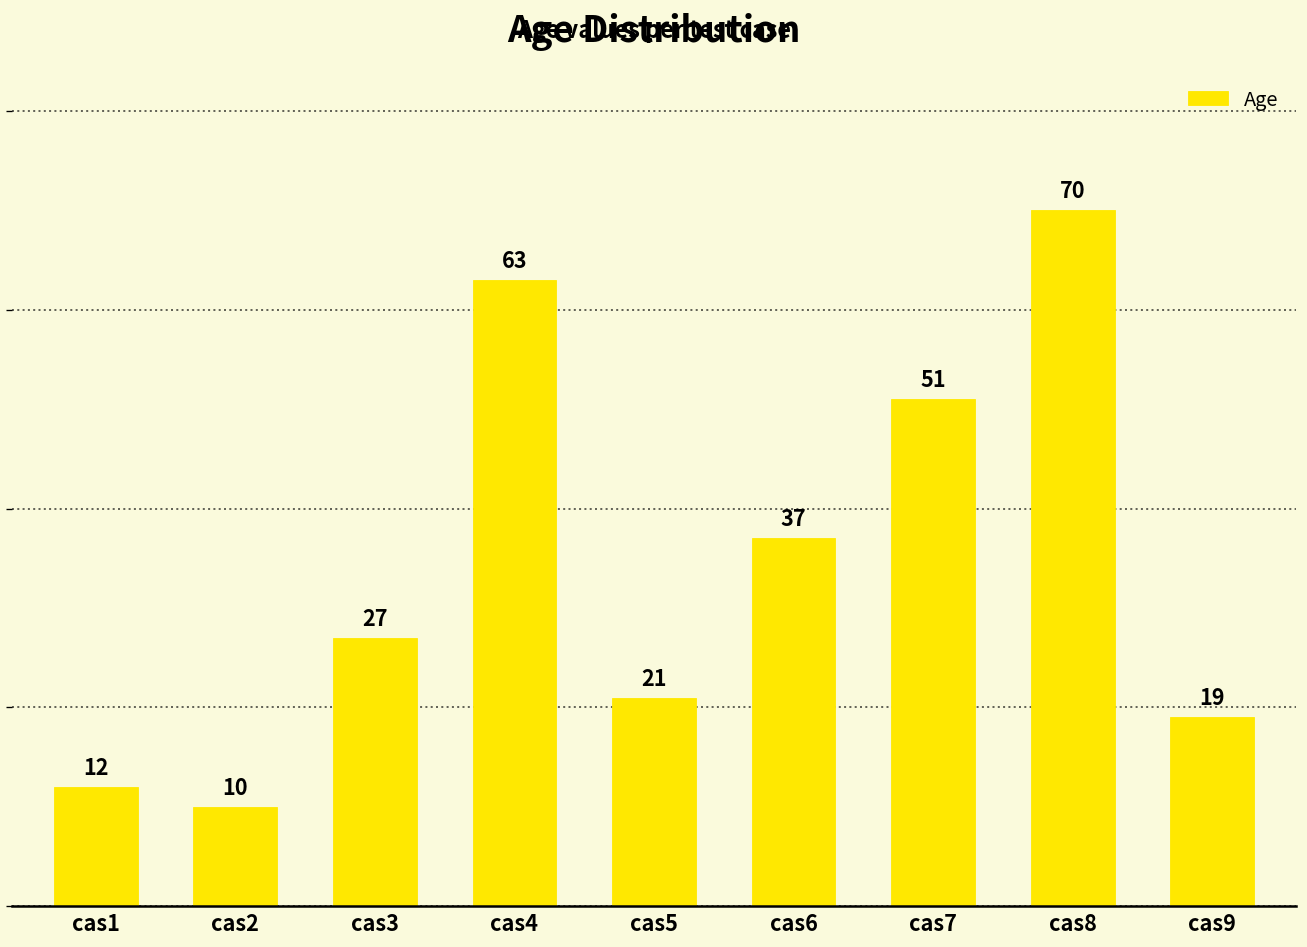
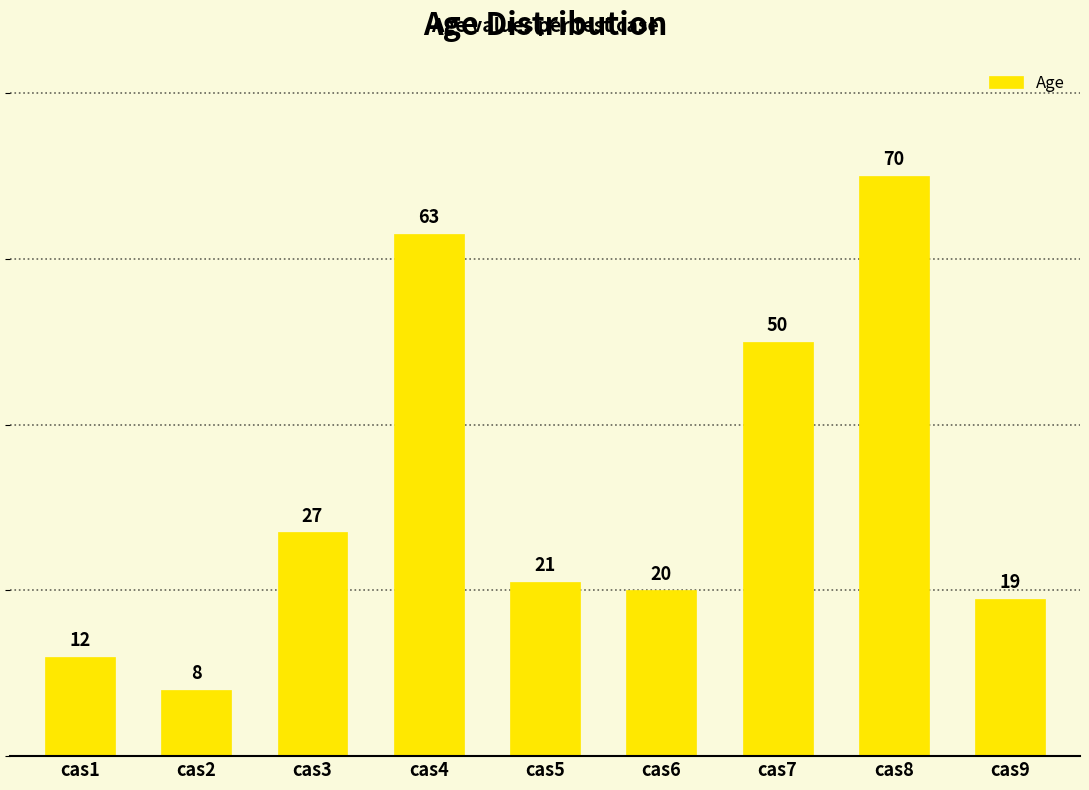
cas2: 10 -> 8
cas6: 37 -> 20
cas7: 51 -> 50
